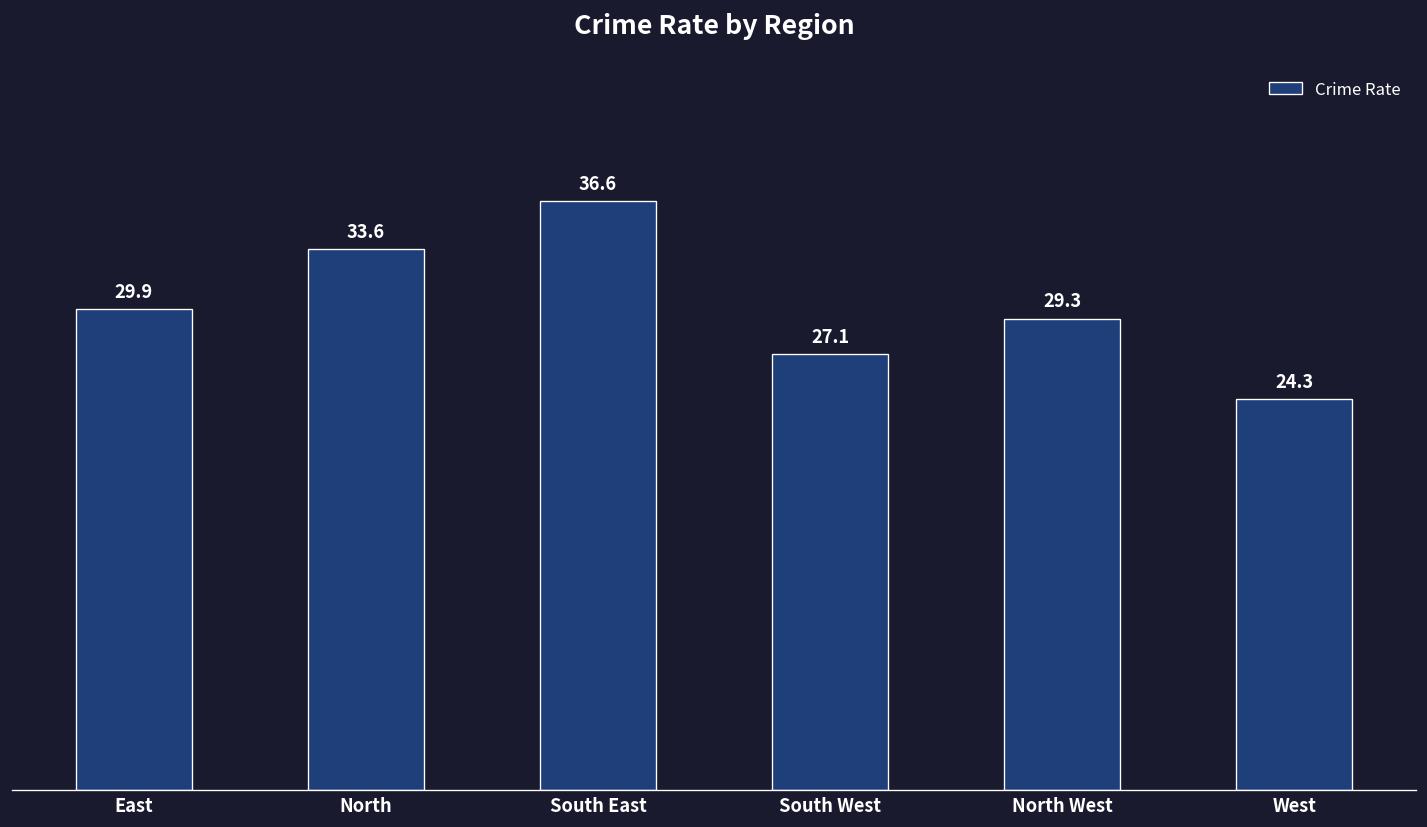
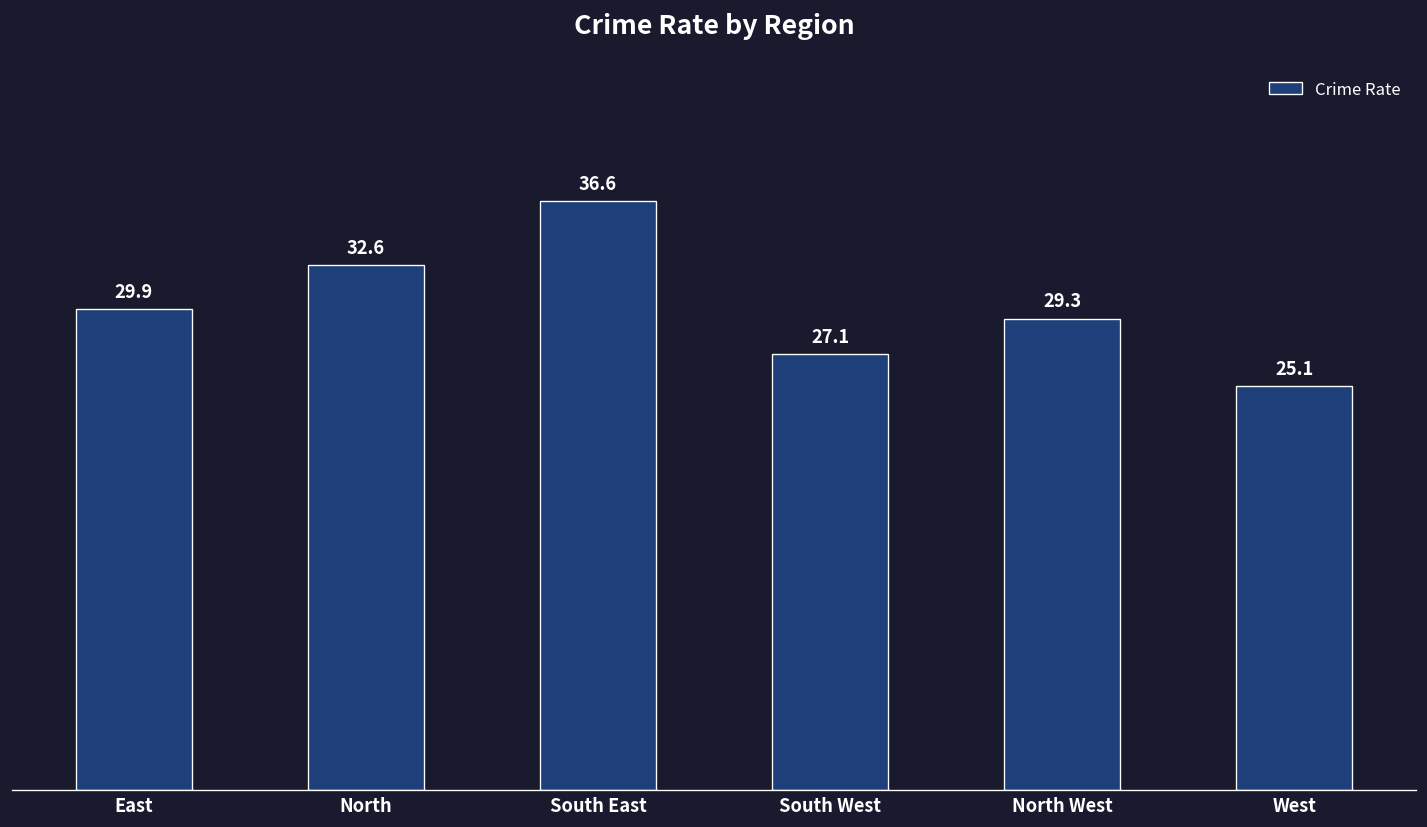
North: 33.6 -> 32.6
West: 24.3 -> 25.1
